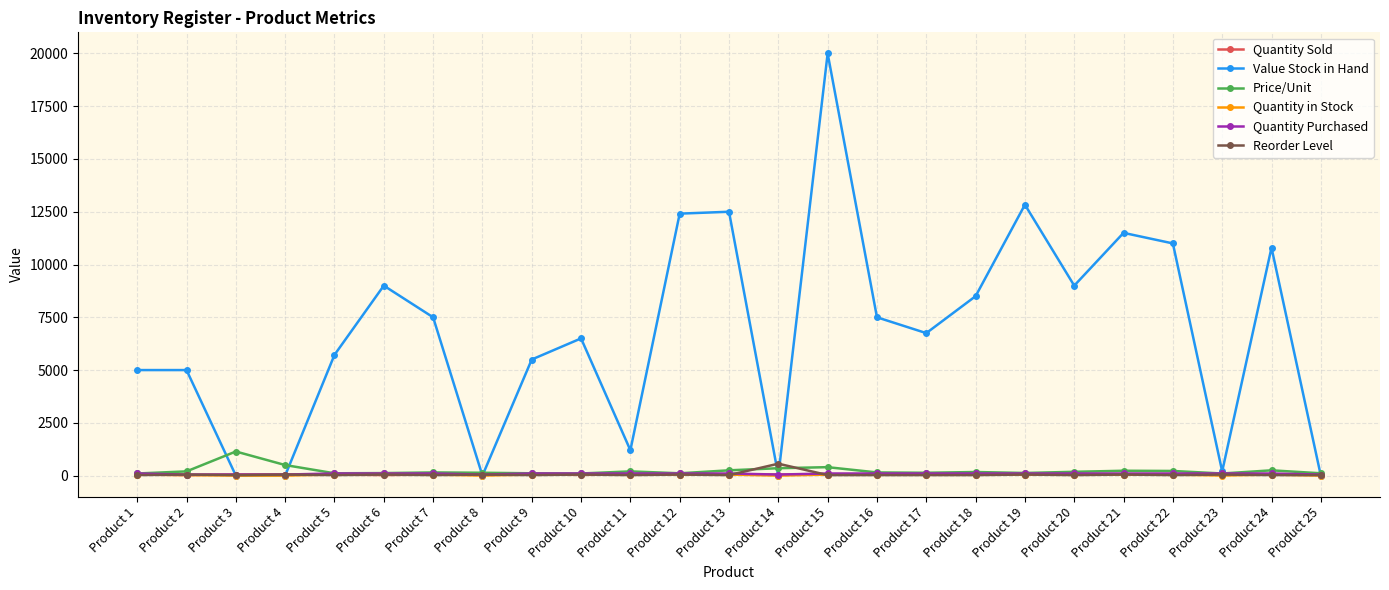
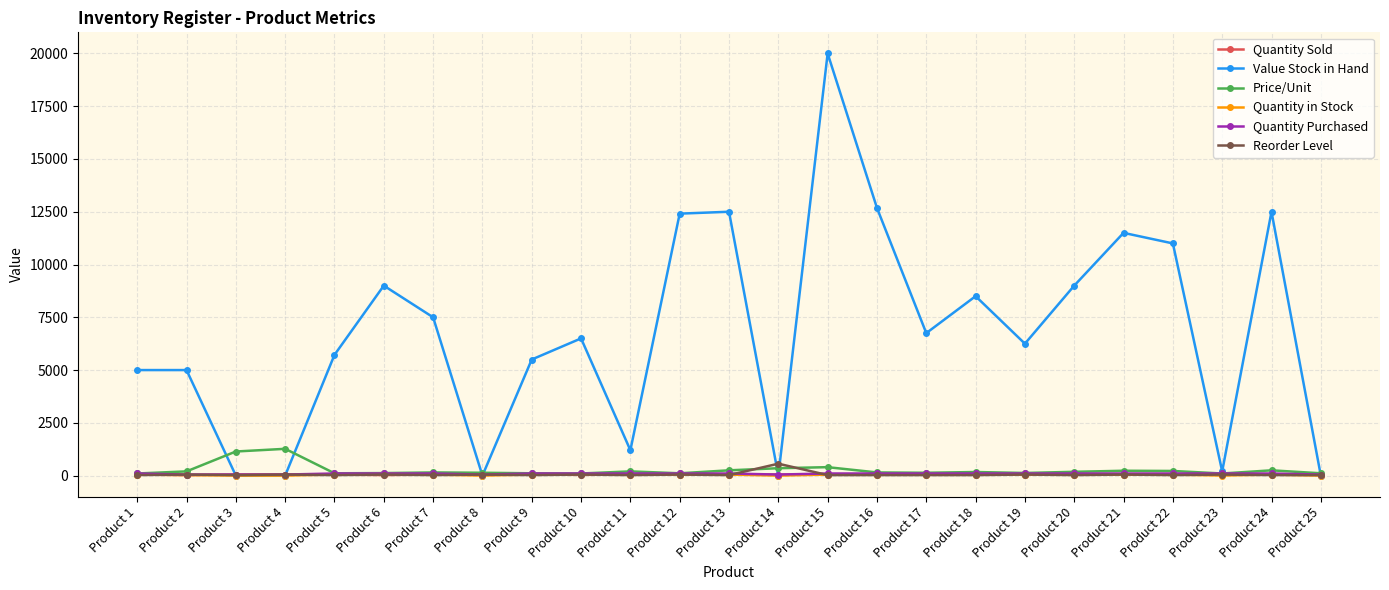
Price/Unit, Product 4: 500 -> 1300
Value Stock in Hand, Product 16: 7500 -> 12700
Value Stock in Hand, Product 19: 12800 -> 6300
Value Stock in Hand, Product 24: 10800 -> 12500
